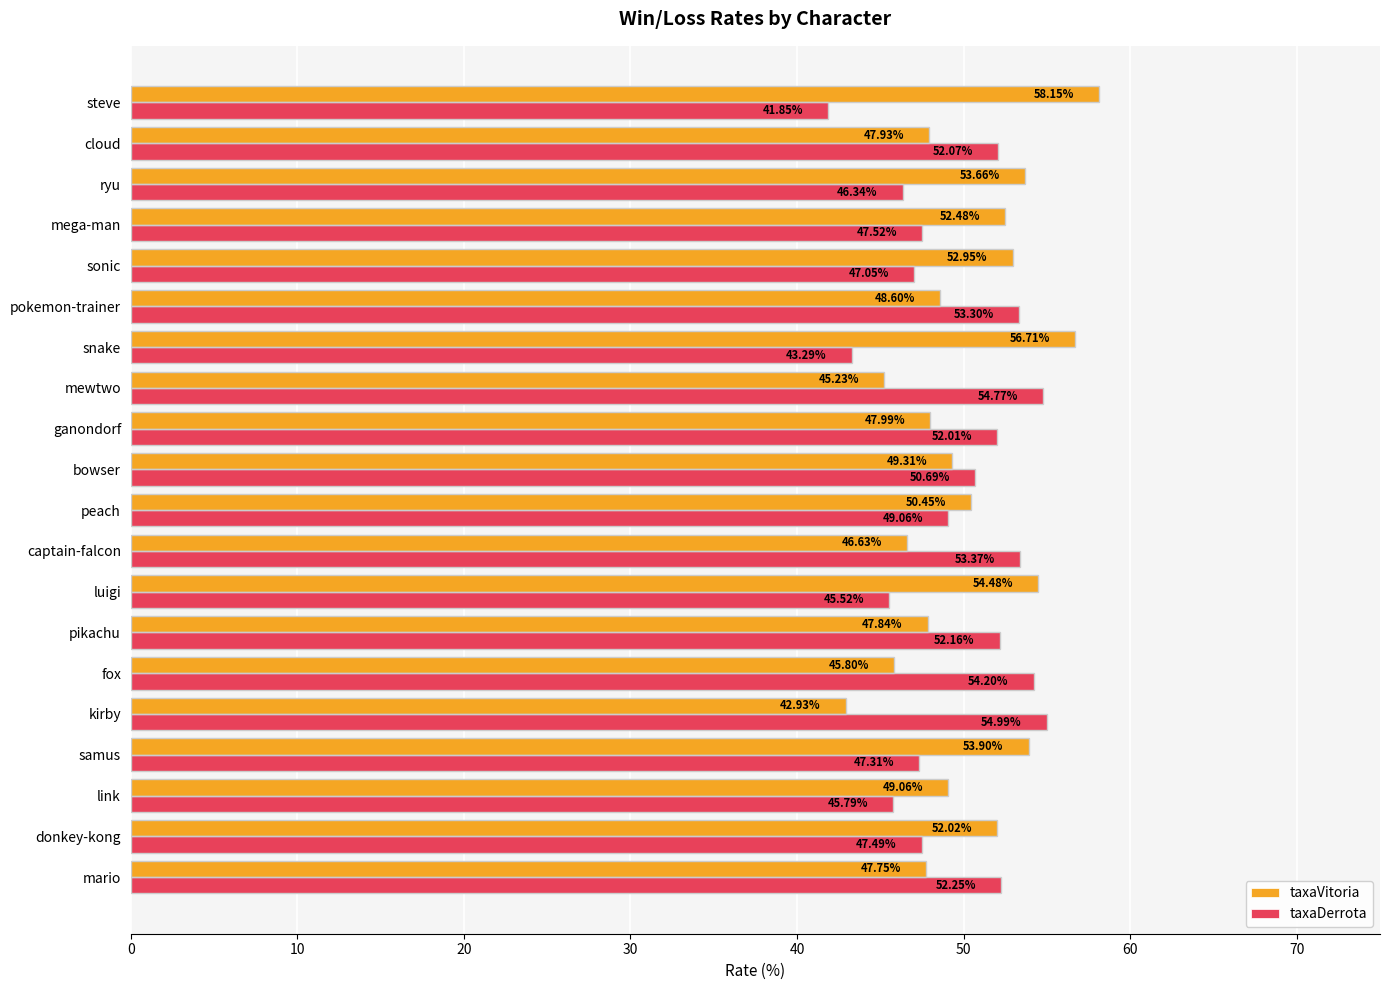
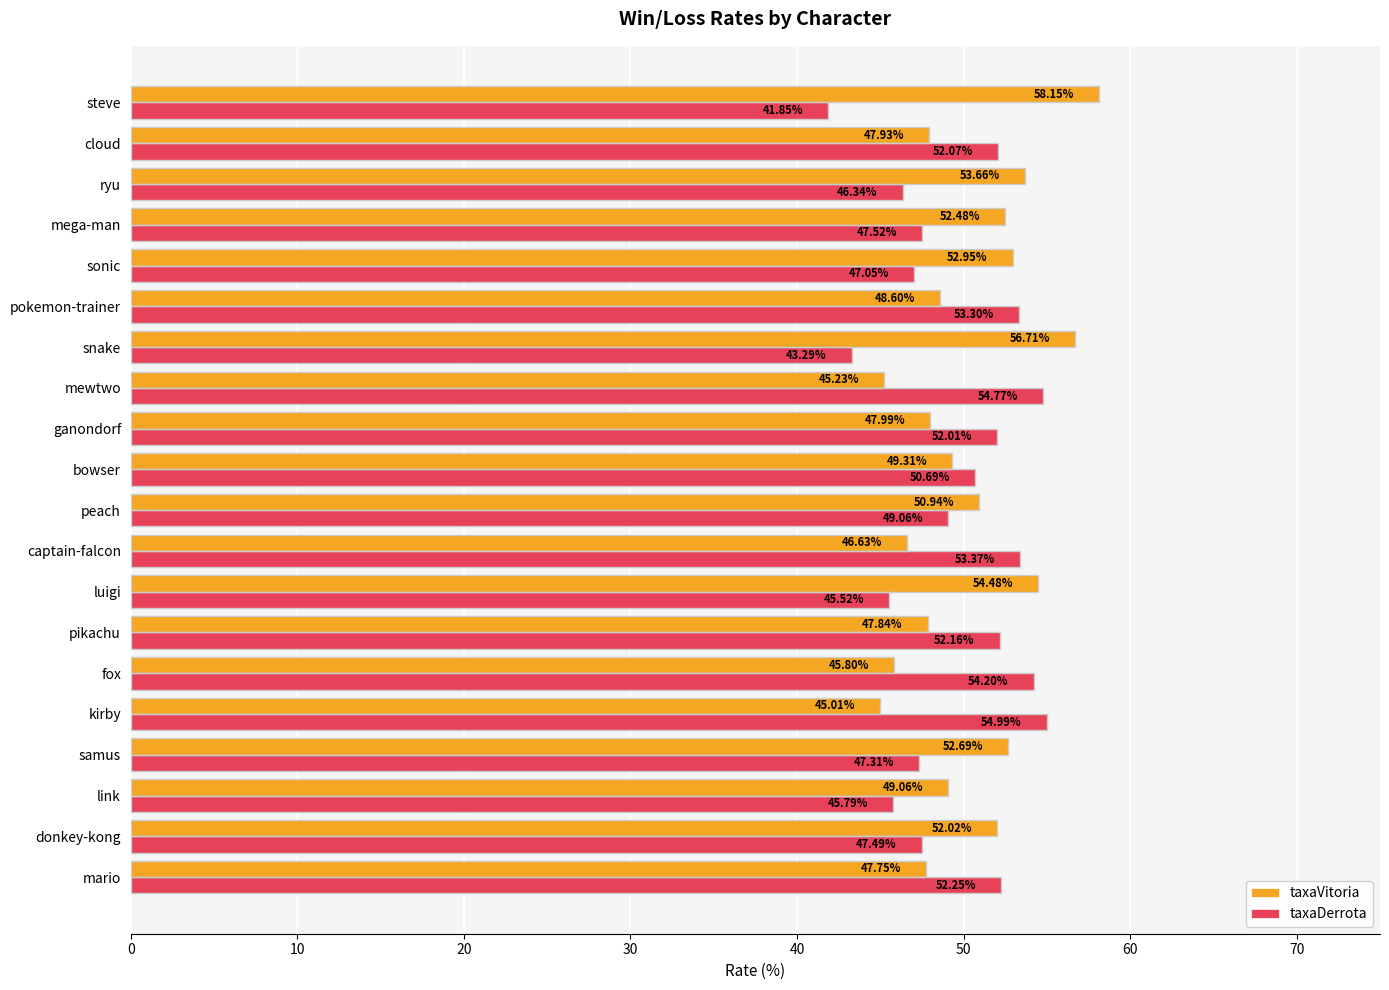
taxaVitoria, peach: 50.45% -> 50.94%
taxaVitoria, kirby: 42.93% -> 45.01%
taxaVitoria, samus: 53.90% -> 52.69%
